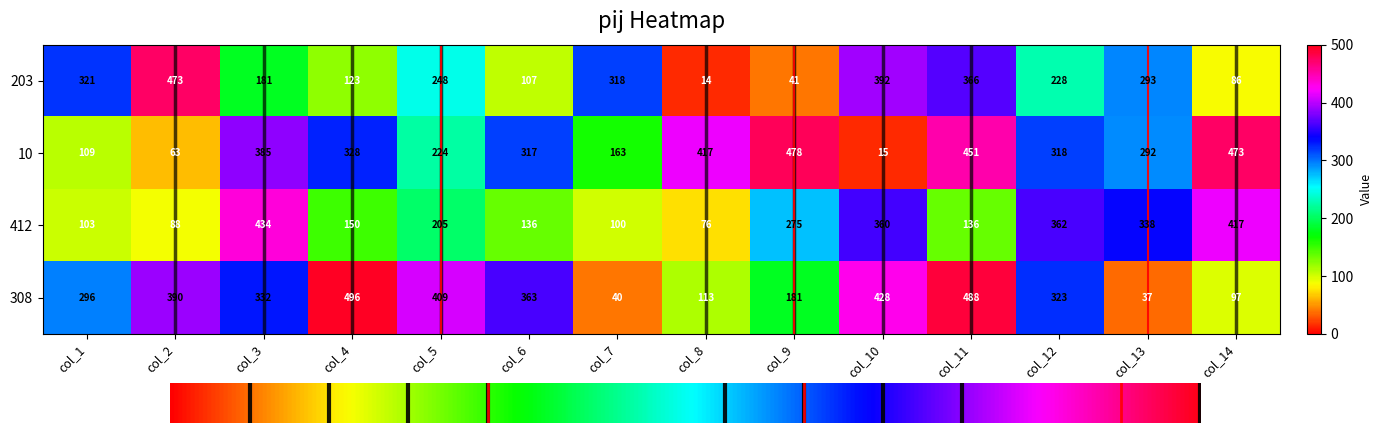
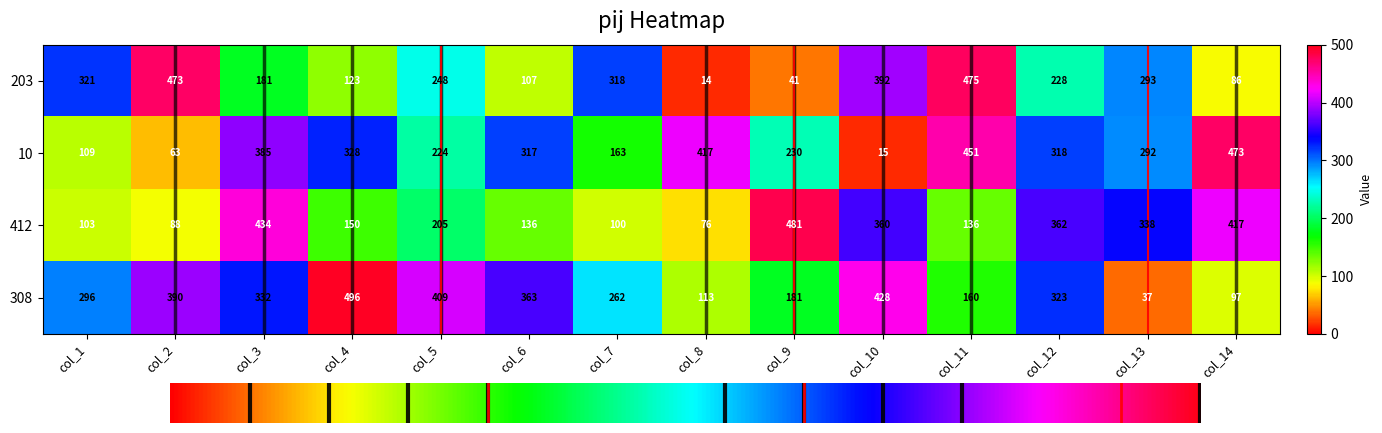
203, col_11: 366 -> 475
10, col_9: 478 -> 230
412, col_9: 275 -> 481
308, col_7: 40 -> 262
308, col_11: 488 -> 160
